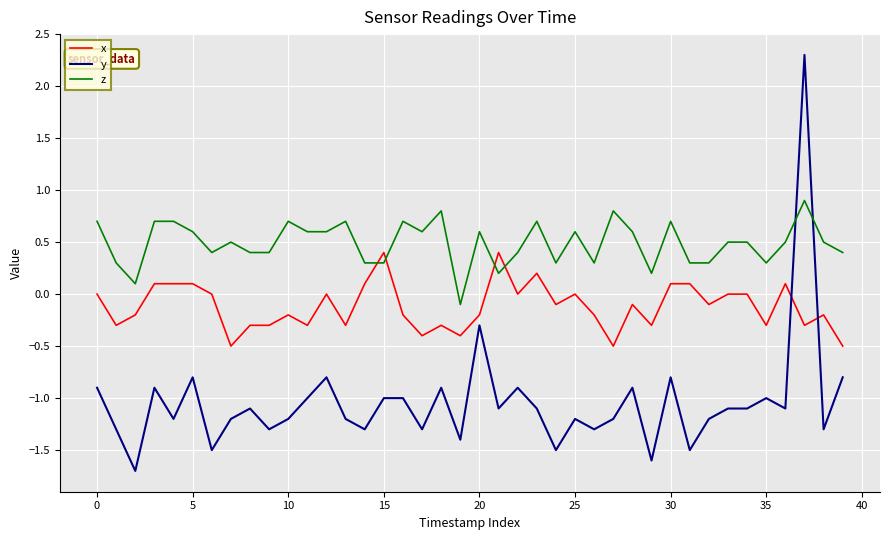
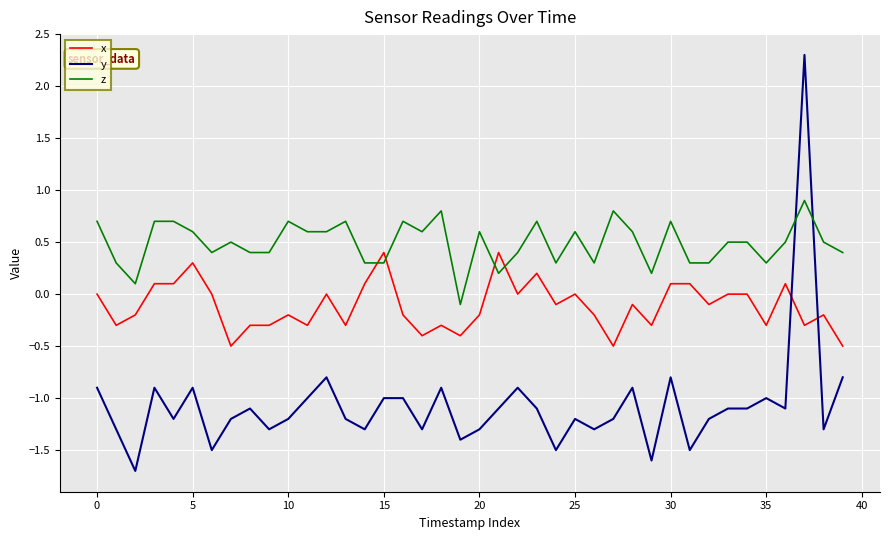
x, 5: 0.1 -> 0.3
y, 5: -0.8 -> -0.9
y, 20: -0.3 -> -1.3
